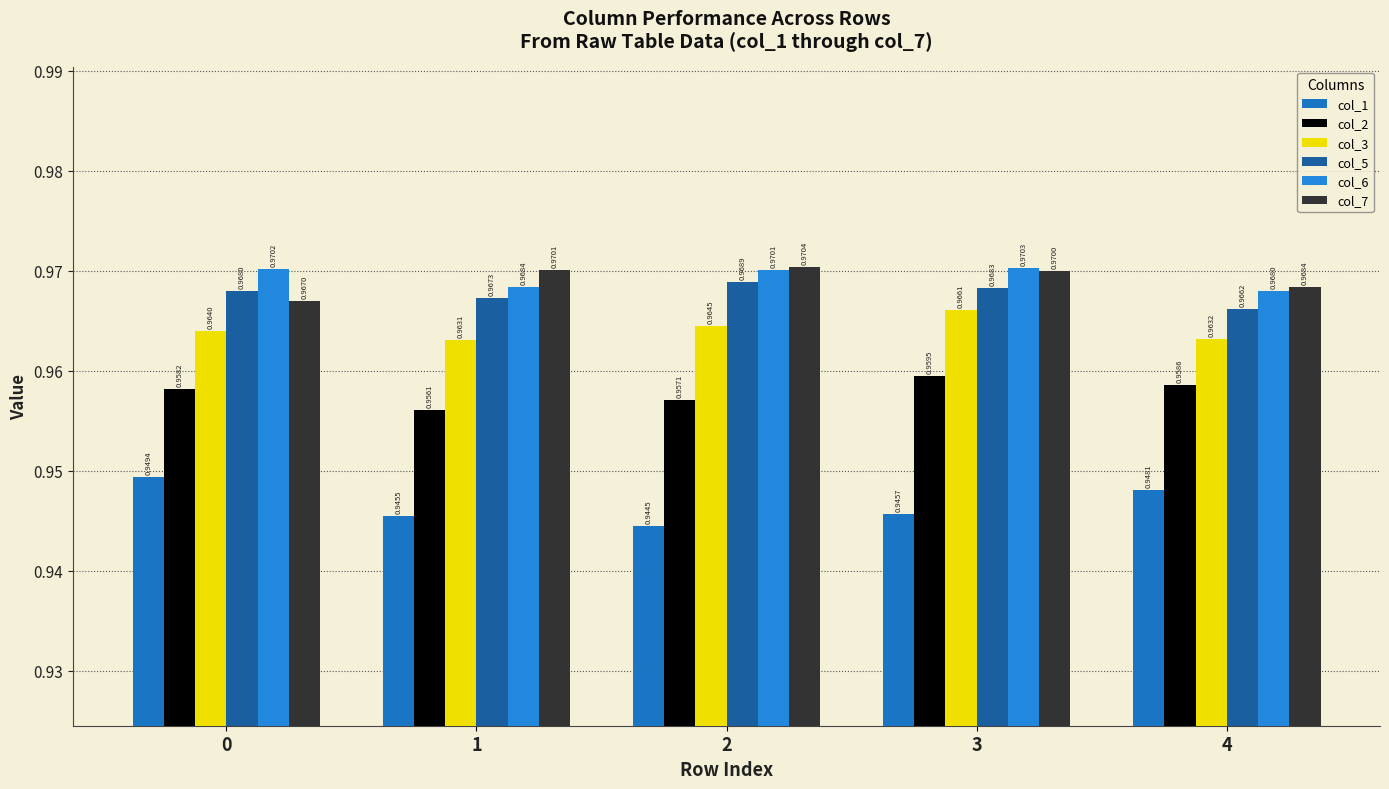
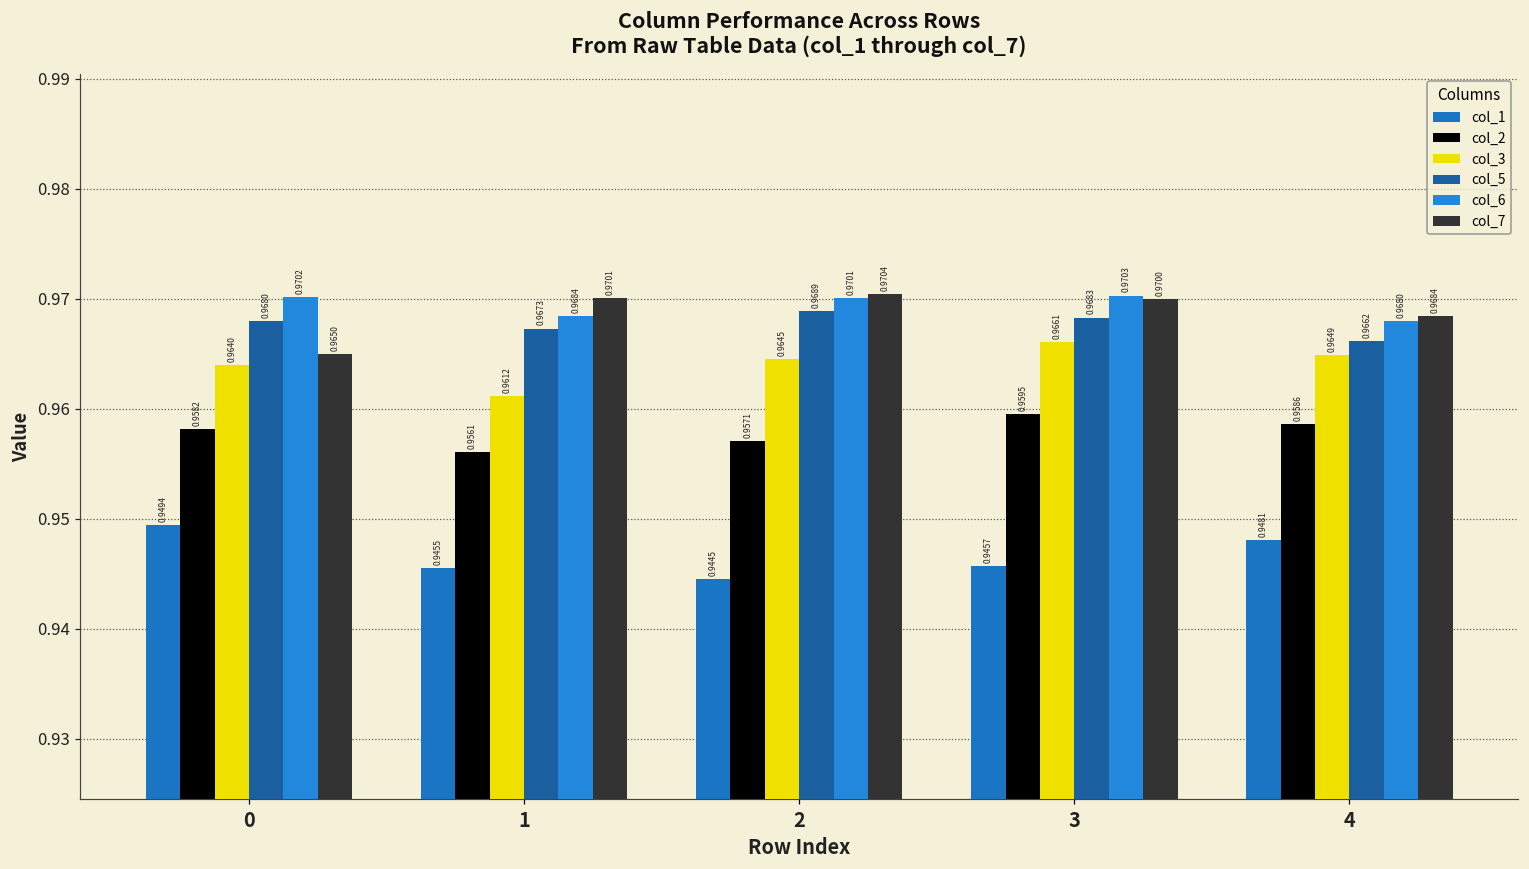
col_7, 0: 0.9670 -> 0.9650
col_3, 1: 0.9631 -> 0.9612
col_3, 4: 0.9632 -> 0.9649
